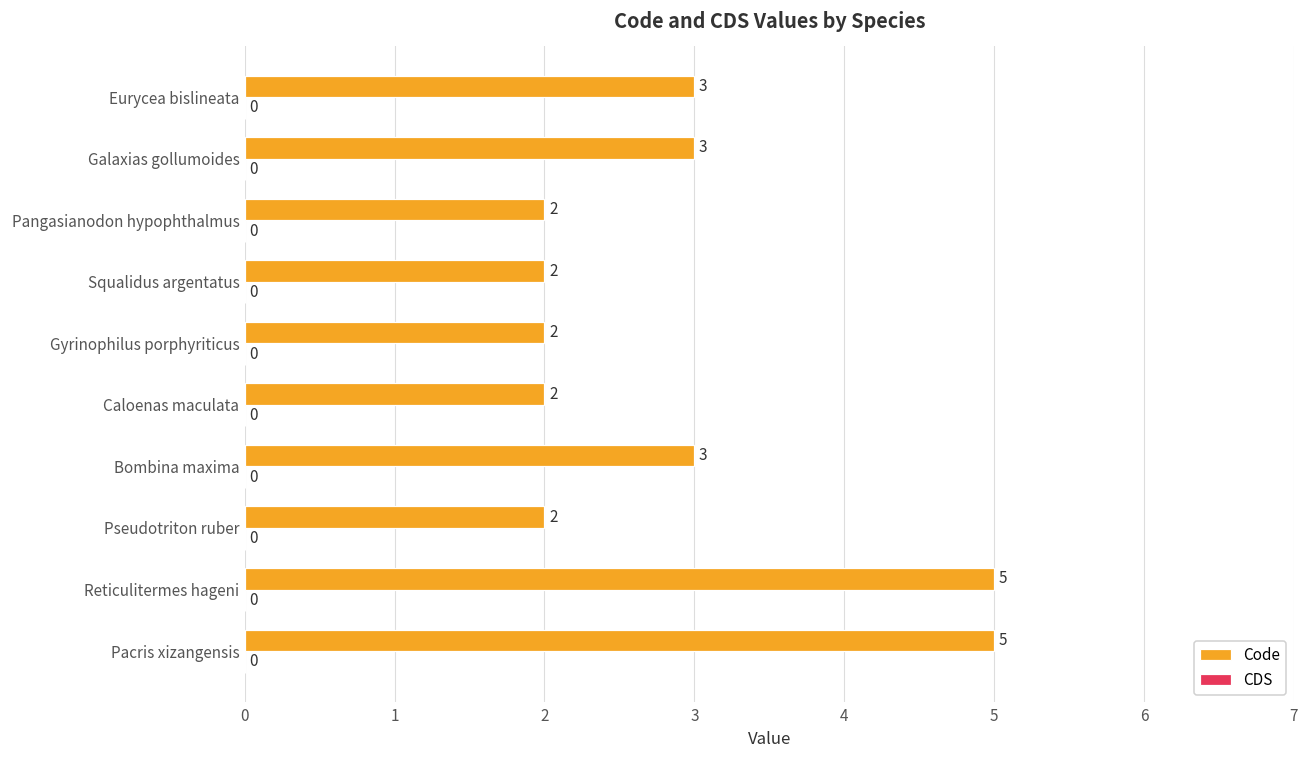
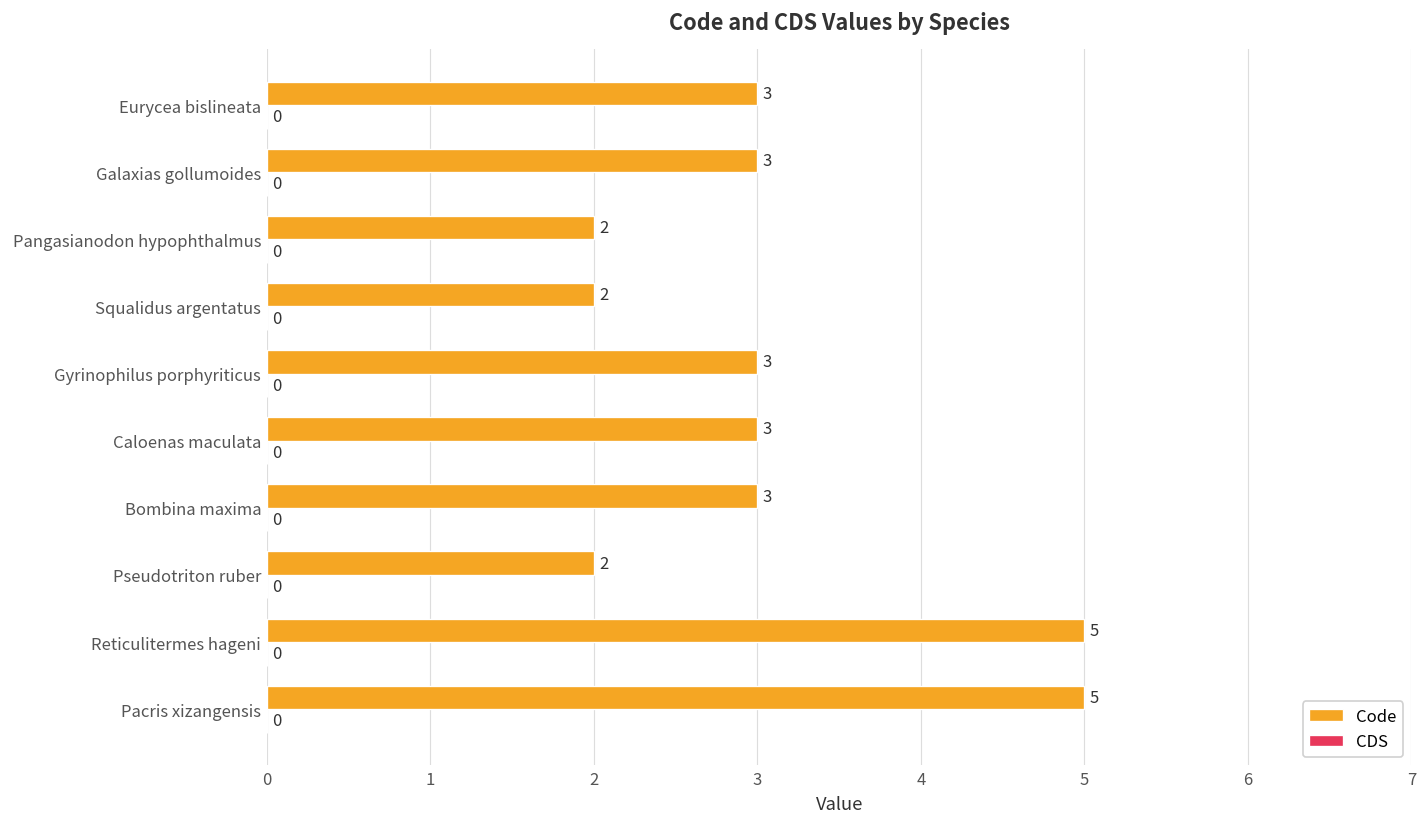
Code, Gyrinophilus porphyriticus: 2 -> 3
Code, Caloenas maculata: 2 -> 3
